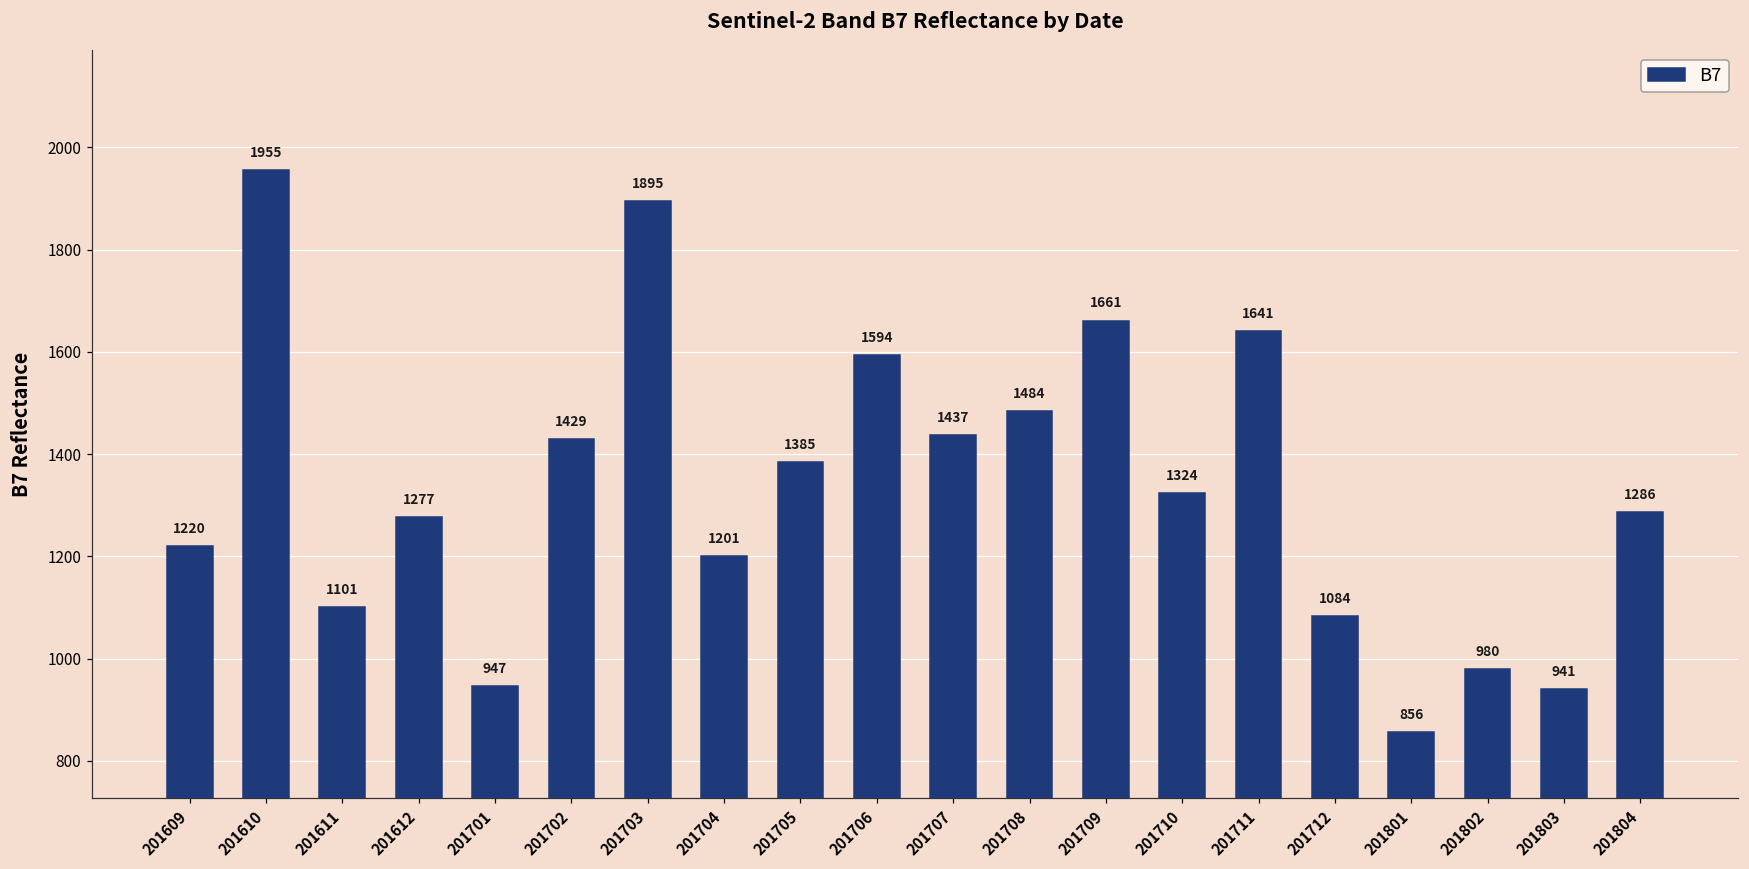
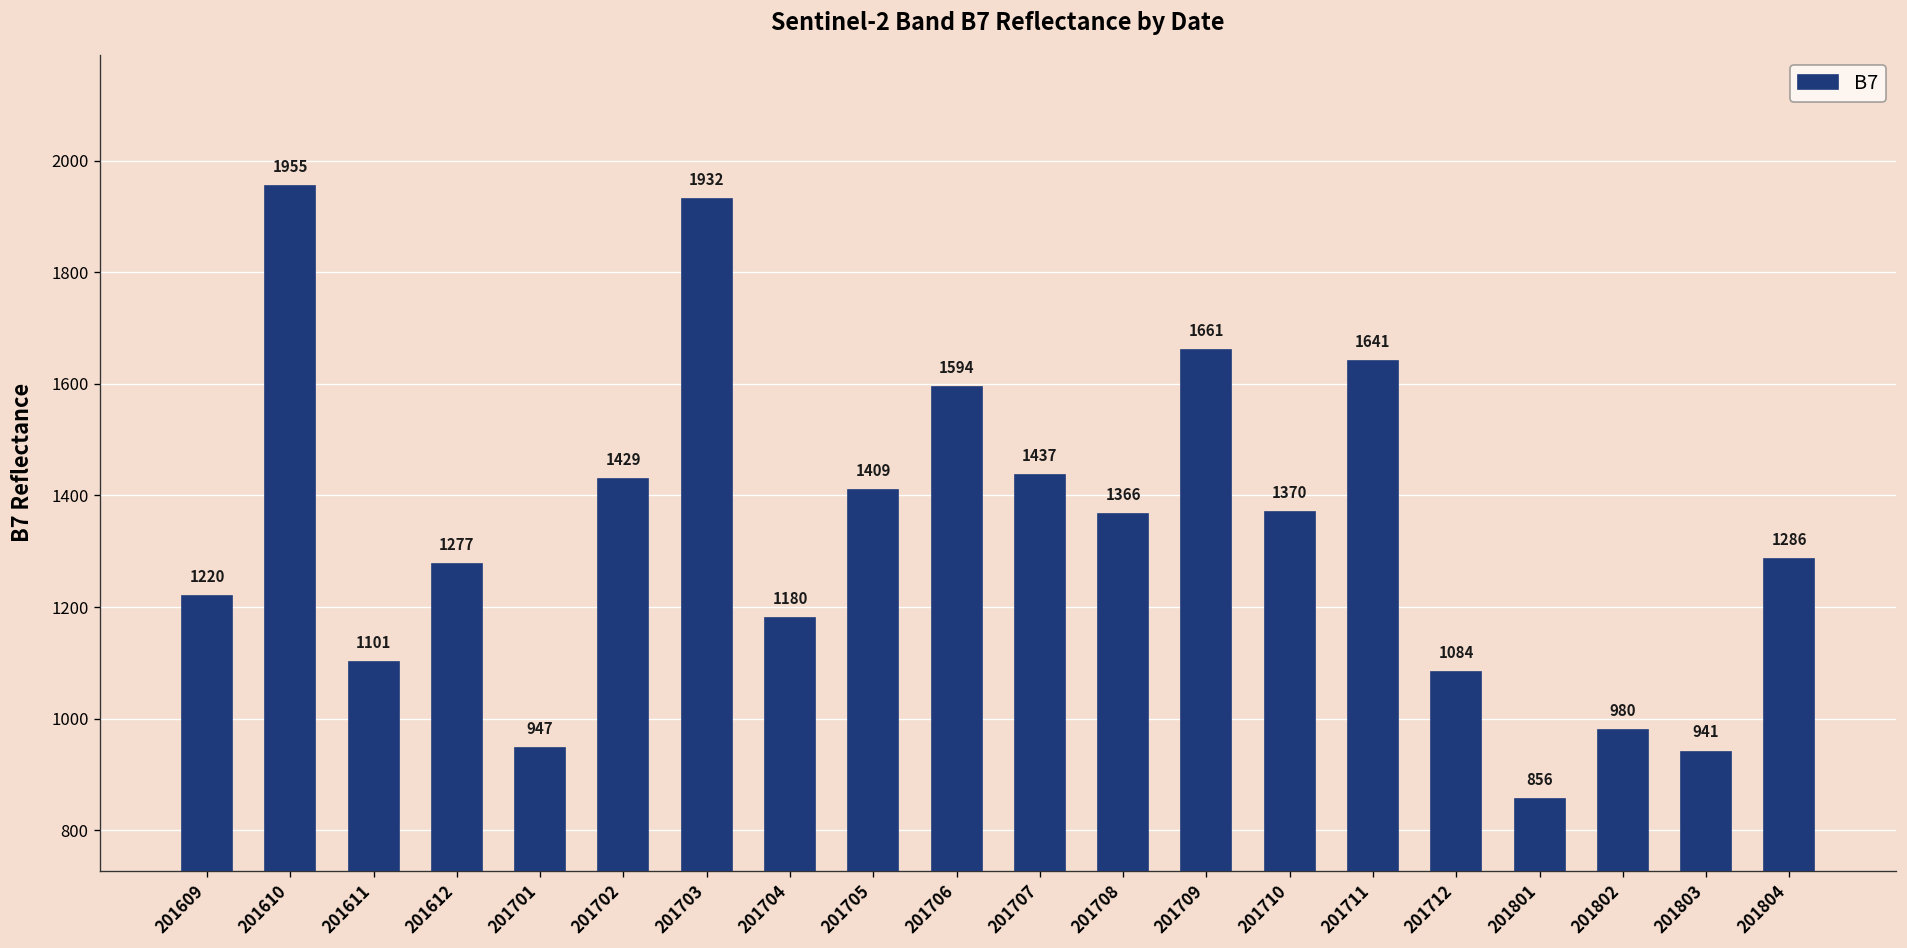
201703: 1895 -> 1932
201704: 1201 -> 1180
201705: 1385 -> 1409
201708: 1484 -> 1366
201710: 1324 -> 1370
